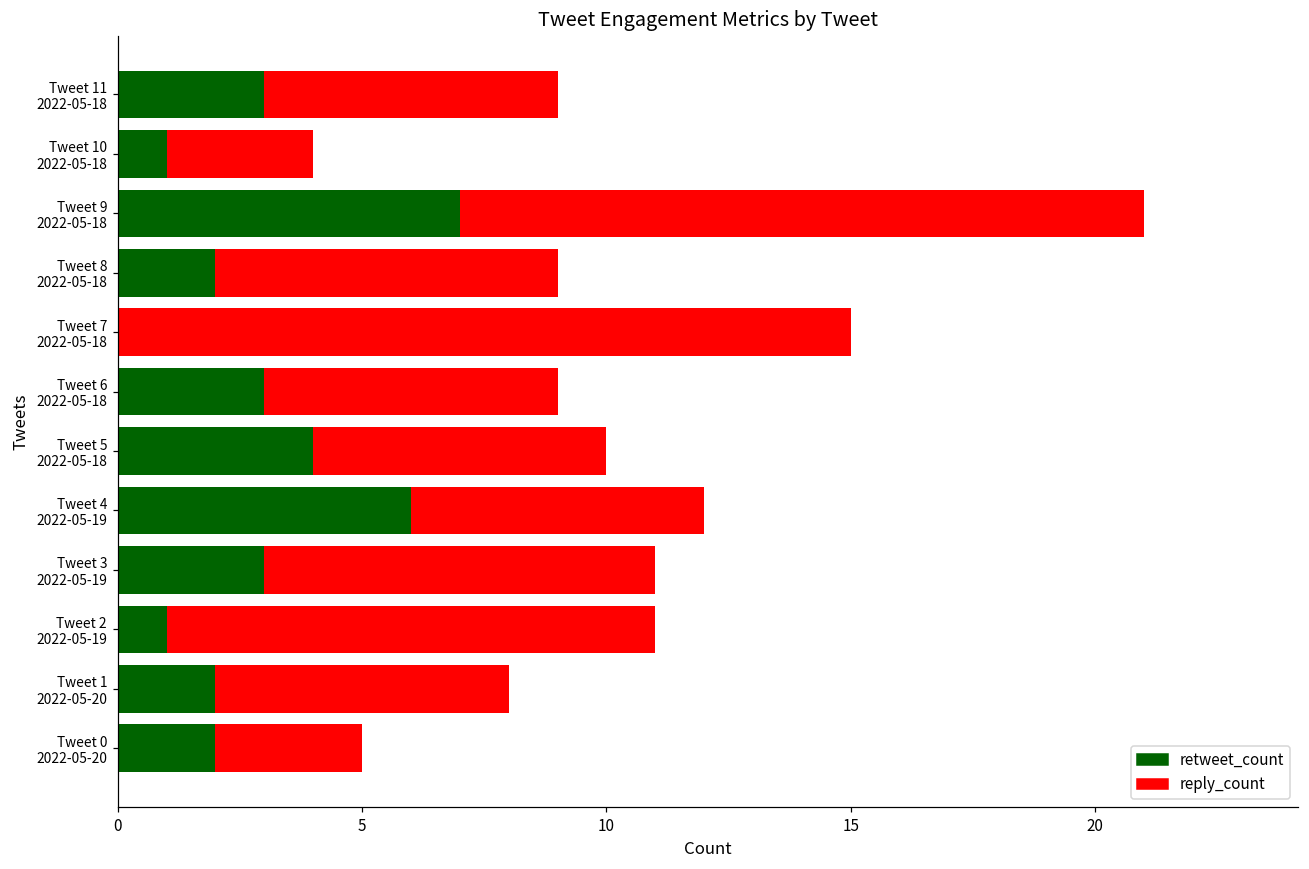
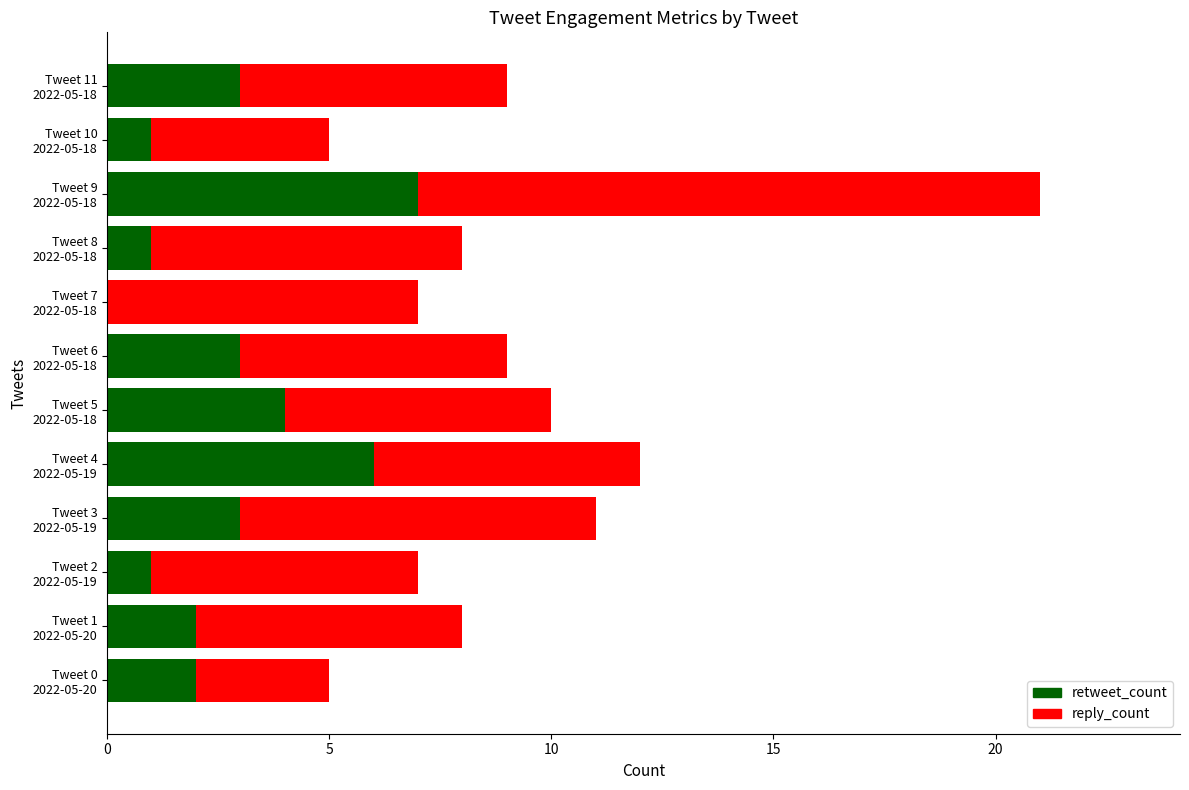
reply_count, Tweet 10 2022-05-18: 3 -> 4
retweet_count, Tweet 8 2022-05-18: 2 -> 1
reply_count, Tweet 7 2022-05-18: 15 -> 7
reply_count, Tweet 2 2022-05-19: 10 -> 6
